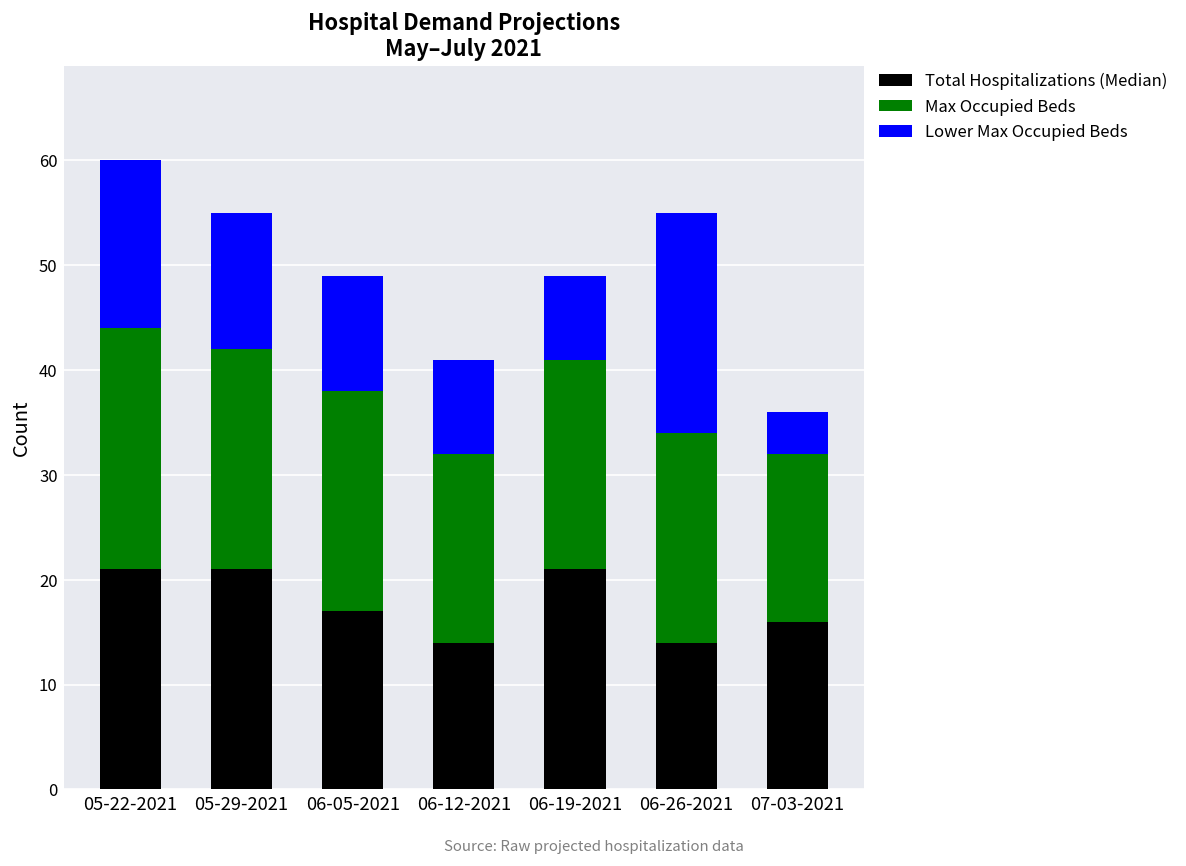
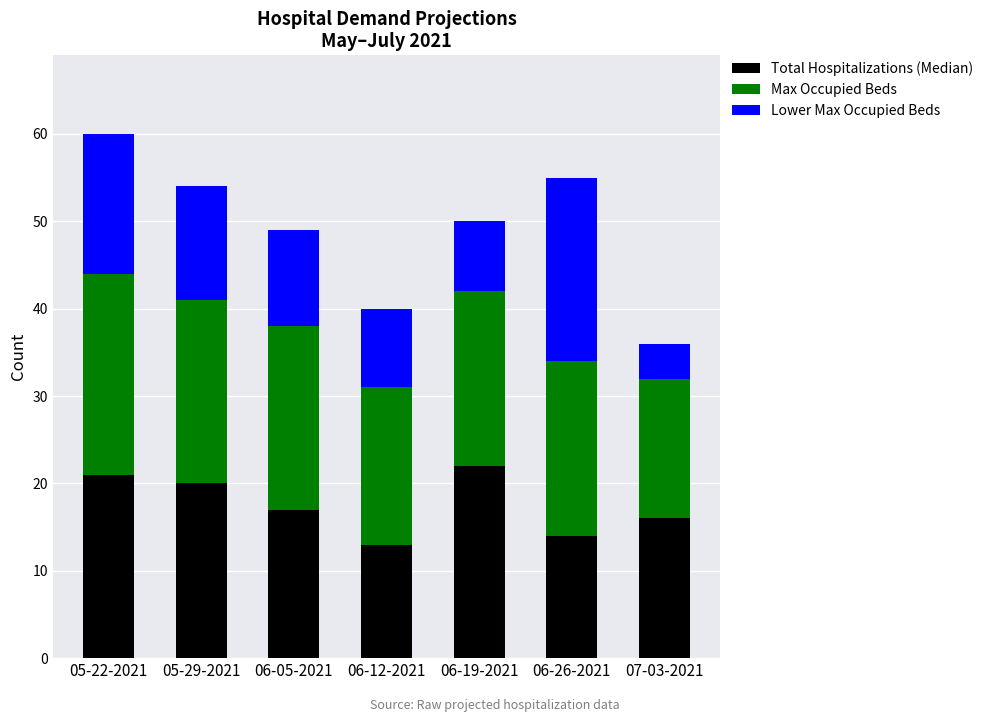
Total Hospitalizations (Median), 05-29-2021: 21 -> 20
Total Hospitalizations (Median), 06-12-2021: 14 -> 13
Total Hospitalizations (Median), 06-19-2021: 21 -> 22
